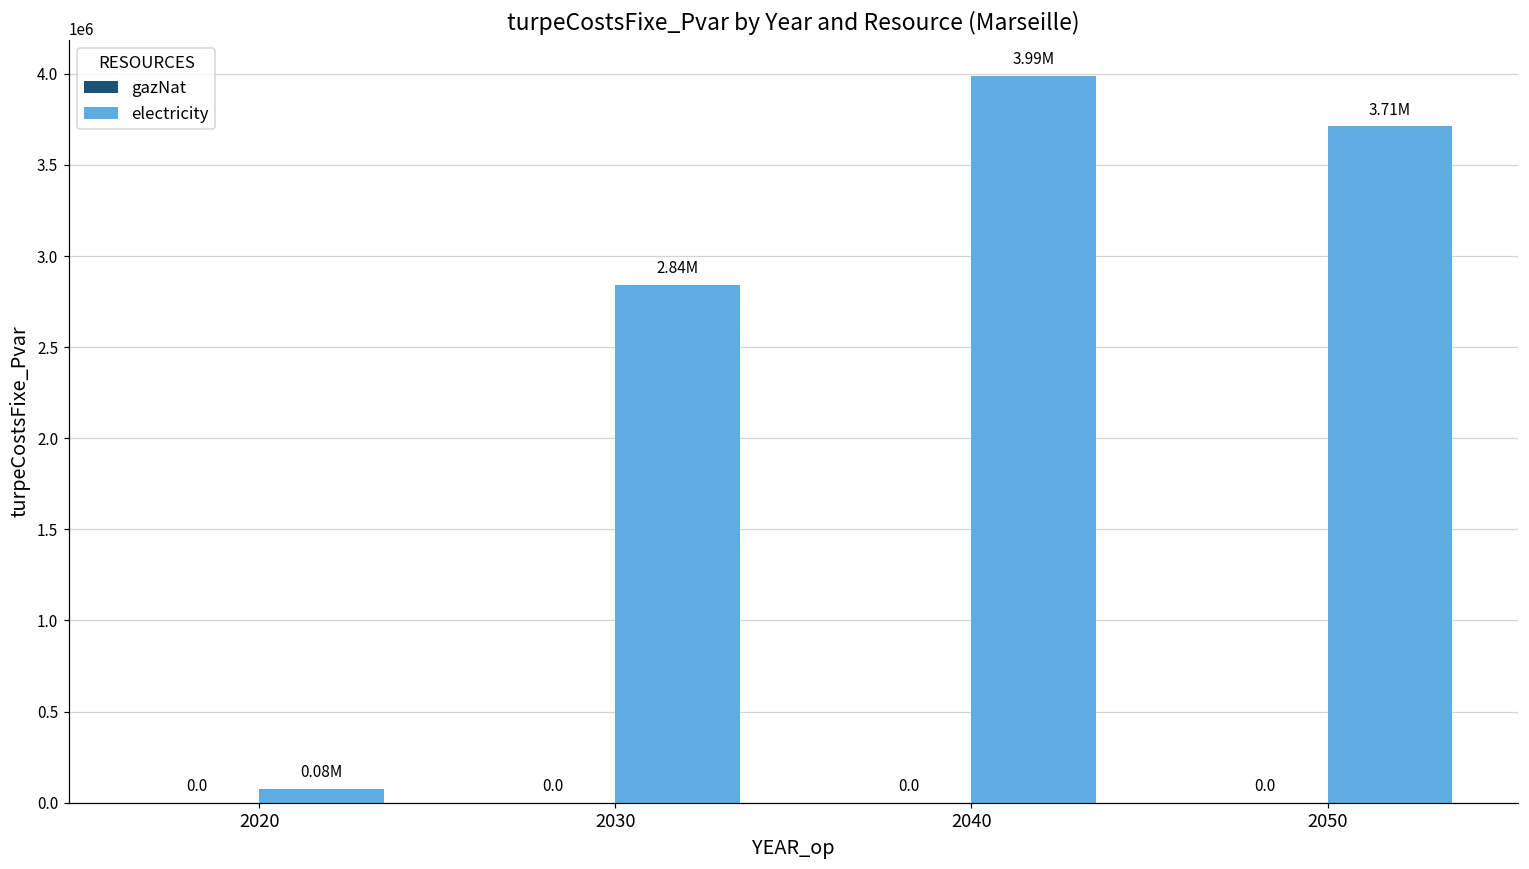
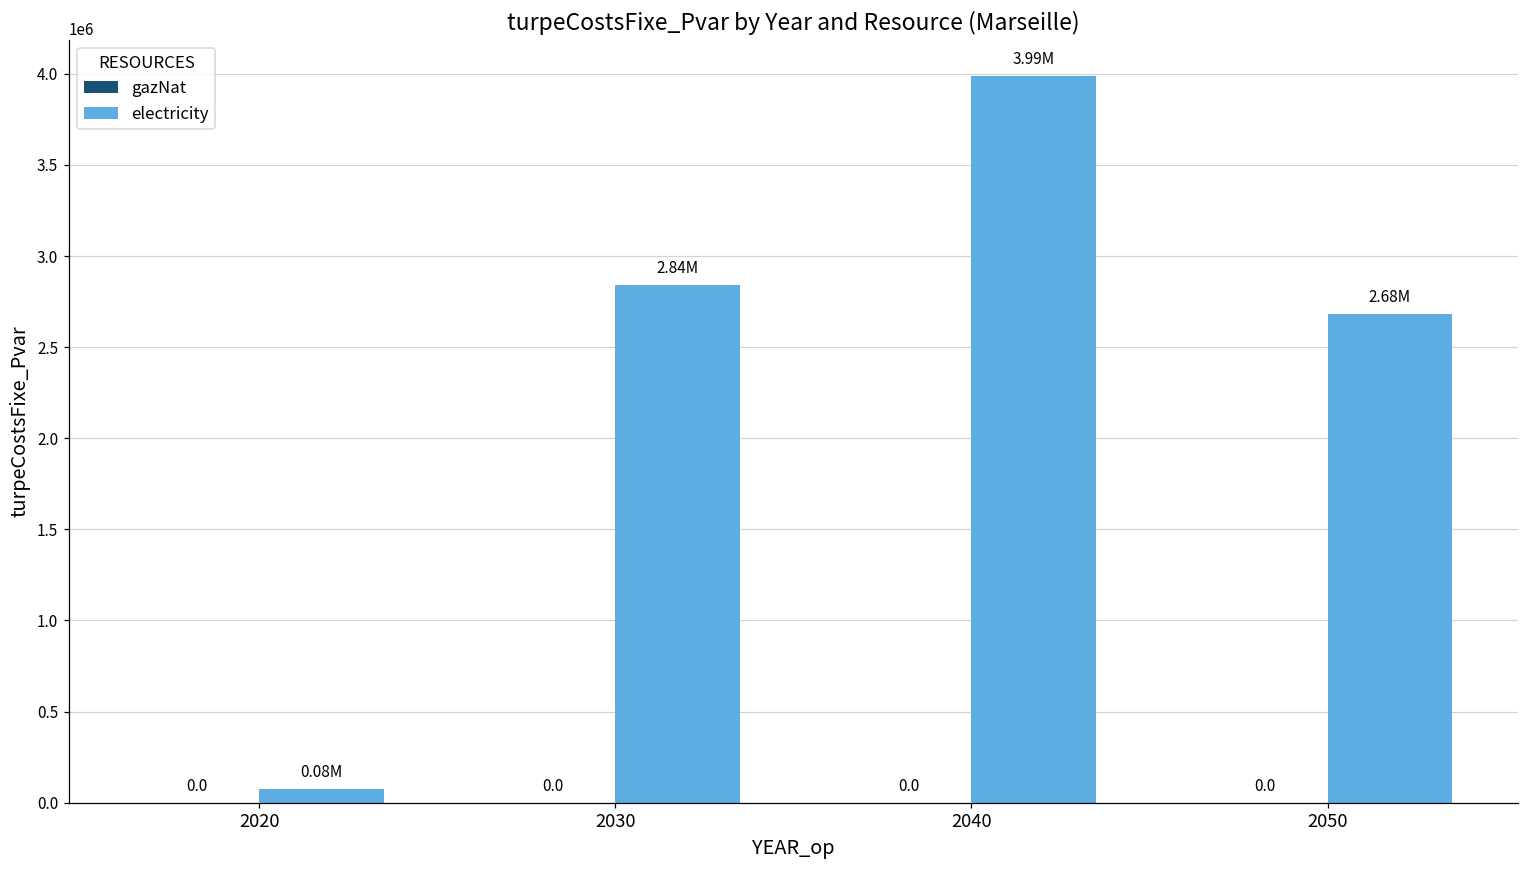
electricity, 2050: 3.71M -> 2.68M
